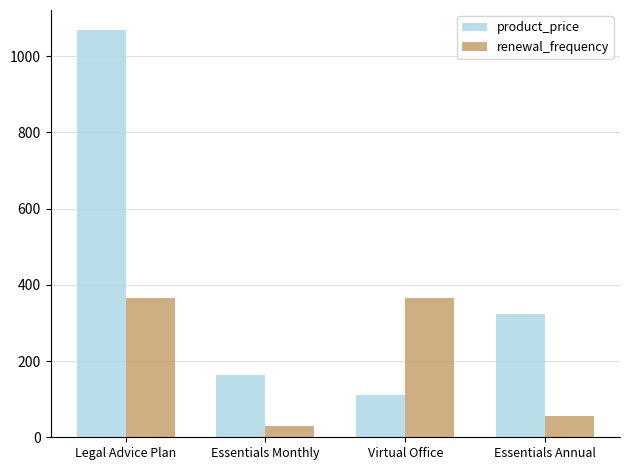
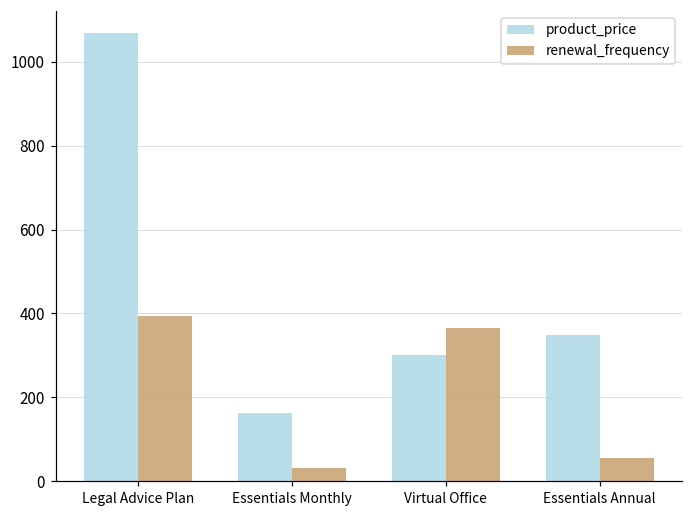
renewal_frequency, Legal Advice Plan: 370 -> 390
product_price, Virtual Office: 110 -> 300
product_price, Essentials Annual: 320 -> 350
